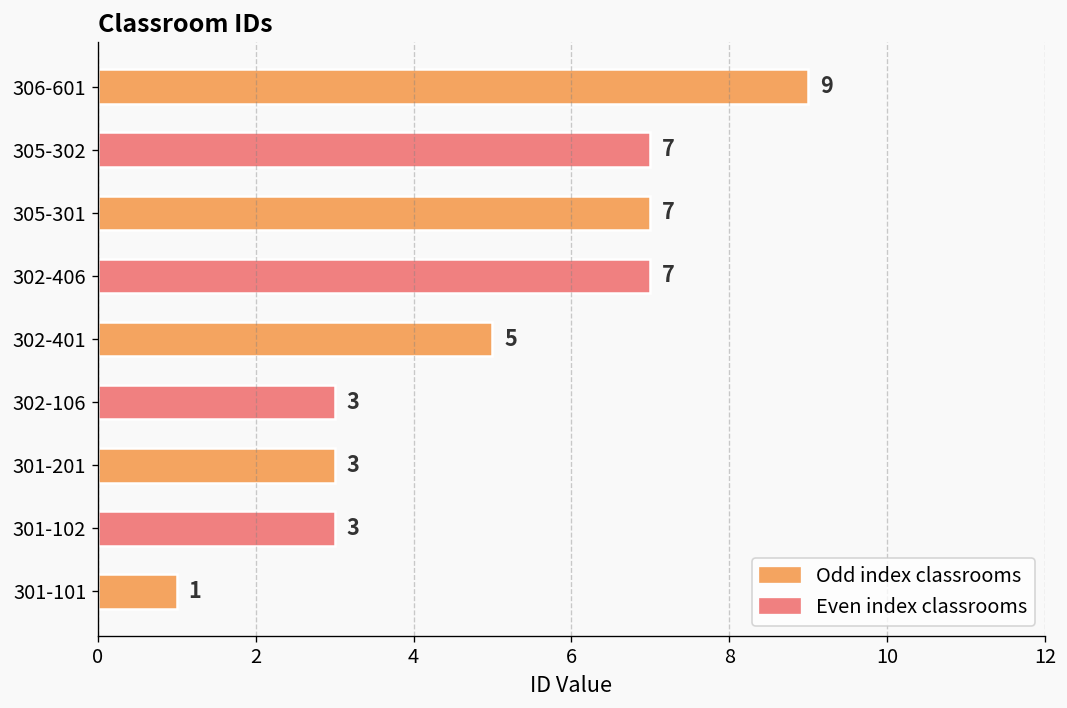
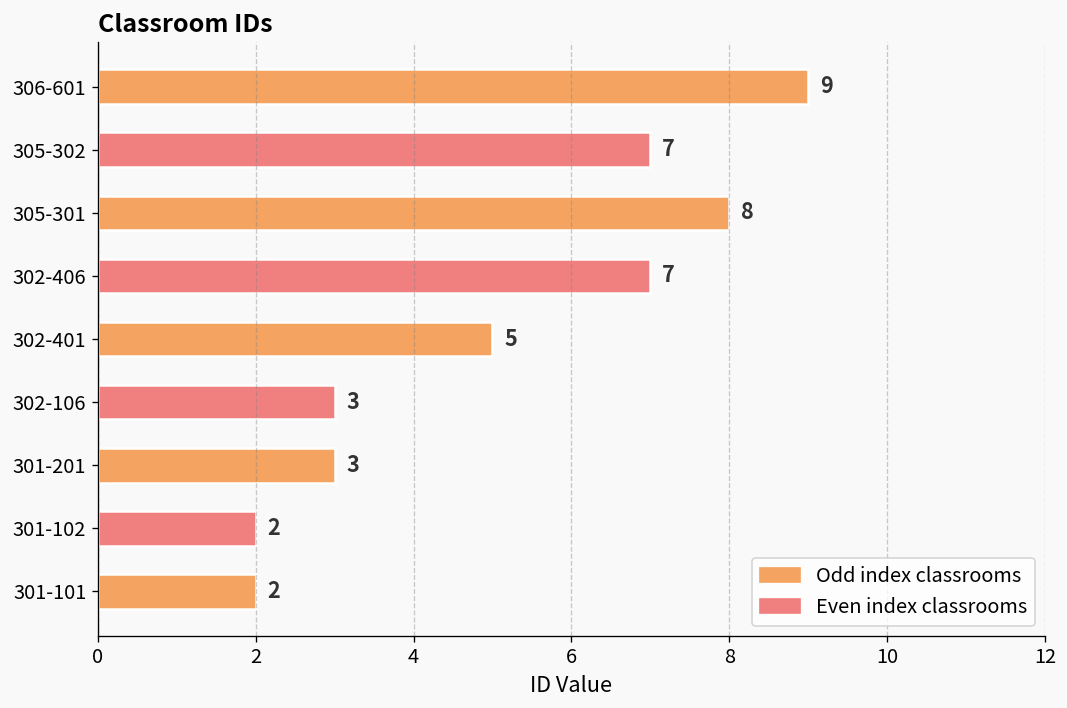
305-301: 7 -> 8
301-102: 3 -> 2
301-101: 1 -> 2
